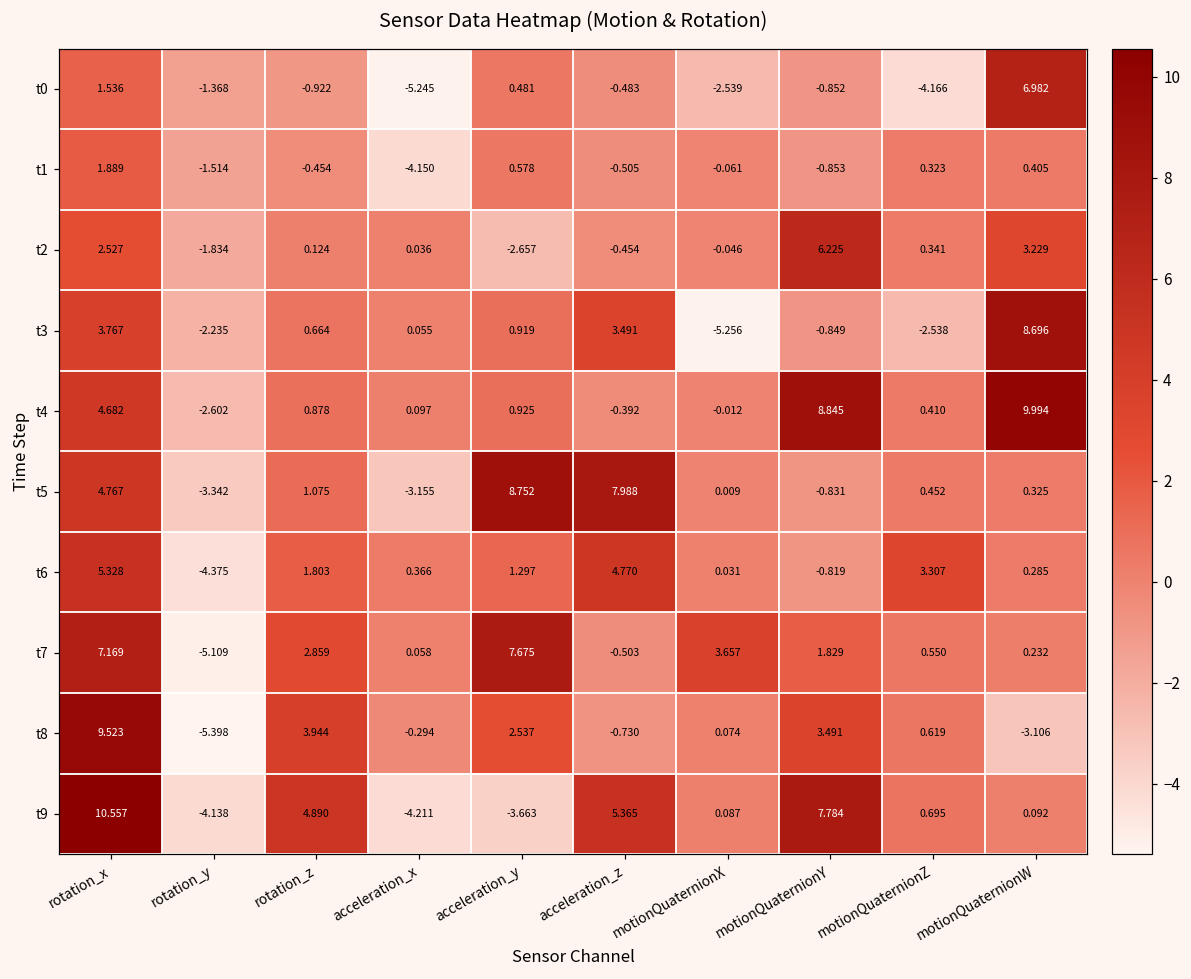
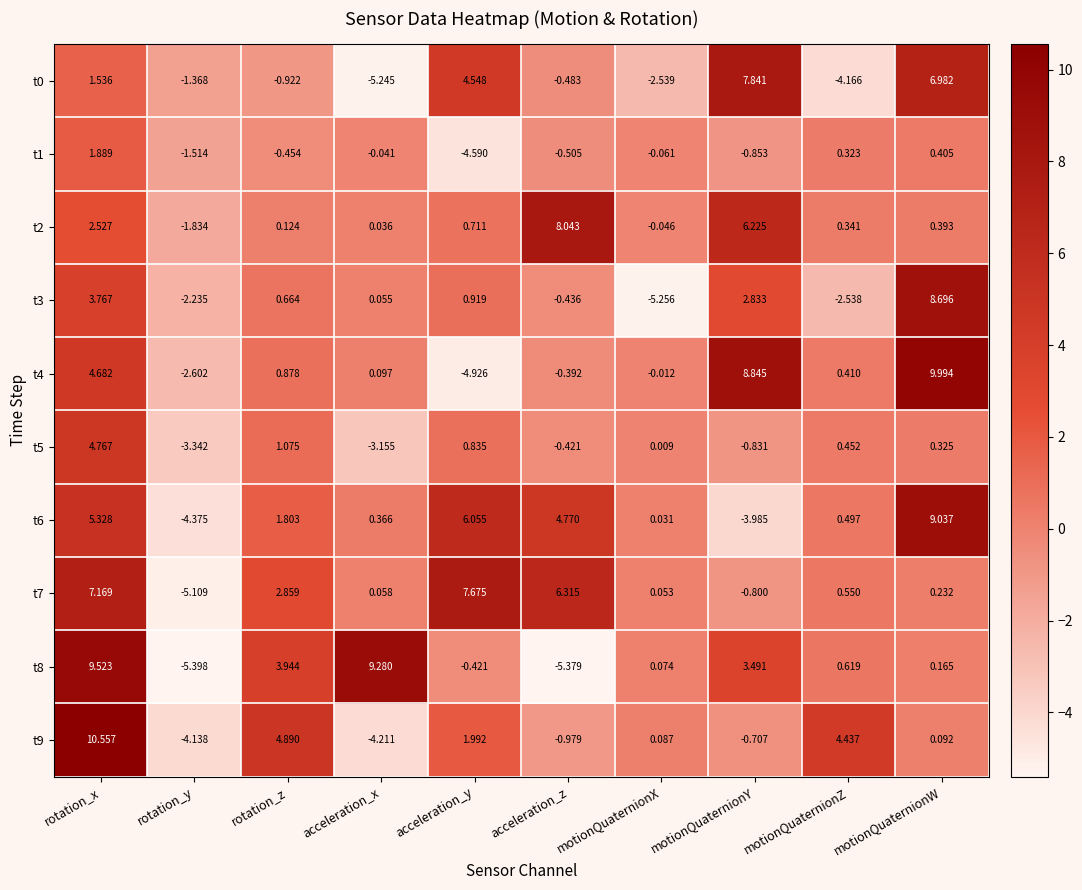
t0, acceleration_y: 0.481 -> 4.548
t0, motionQuaternionY: -0.852 -> 7.841
t1, acceleration_x: -4.150 -> -0.041
t1, acceleration_y: 0.578 -> -4.590
t2, acceleration_y: -2.657 -> 0.711
t2, acceleration_z: -0.454 -> 8.043
t2, motionQuaternionW: 3.229 -> 0.393
t3, acceleration_z: 3.491 -> -0.436
t3, motionQuaternionY: -0.849 -> 2.833
t4, acceleration_y: 0.925 -> -4.926
t5, acceleration_y: 8.752 -> 0.835
t5, acceleration_z: 7.988 -> -0.421
t6, acceleration_y: 1.297 -> 6.055
t6, motionQuaternionY: -0.819 -> -3.985
t6, motionQuaternionZ: 3.307 -> 0.497
t6, motionQuaternionW: 0.285 -> 9.037
t7, acceleration_z: -0.503 -> 6.315
t7, motionQuaternionX: 3.657 -> 0.053
t7, motionQuaternionY: 1.829 -> -0.800
t8, acceleration_x: -0.294 -> 9.280
t8, acceleration_y: 2.537 -> -0.421
t8, acceleration_z: -0.730 -> -5.379
t8, motionQuaternionW: -3.106 -> 0.165
t9, acceleration_y: -3.663 -> 1.992
t9, acceleration_z: 5.365 -> -0.979
t9, motionQuaternionY: 7.784 -> -0.707
t9, motionQuaternionZ: 0.695 -> 4.437
